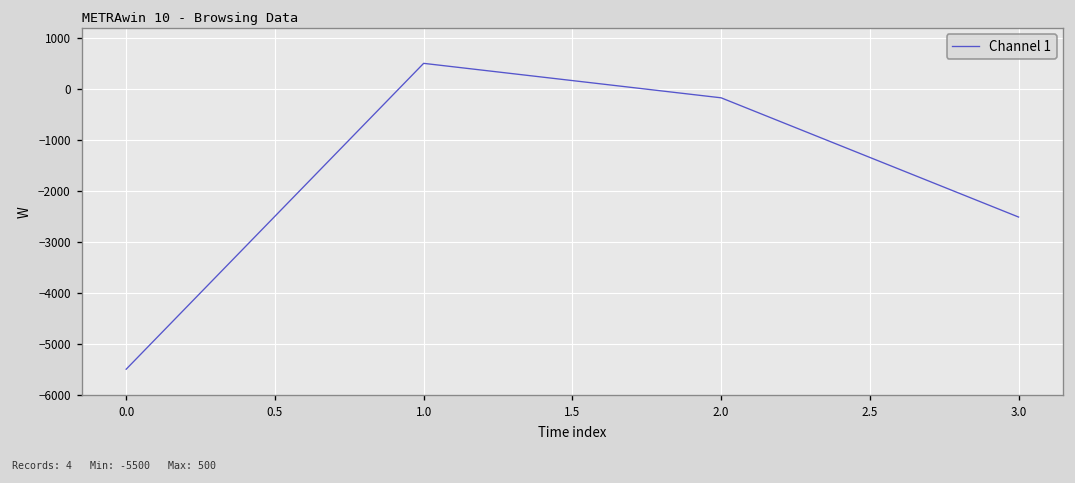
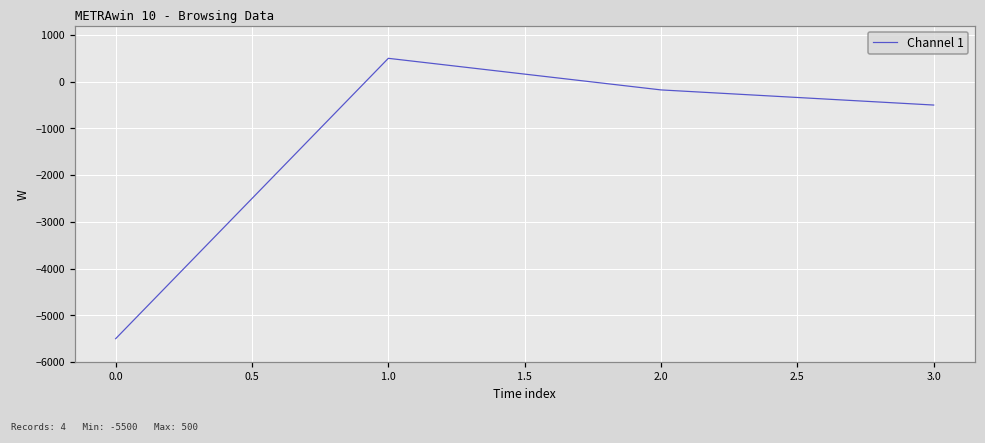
3.0: -2500 -> -500
